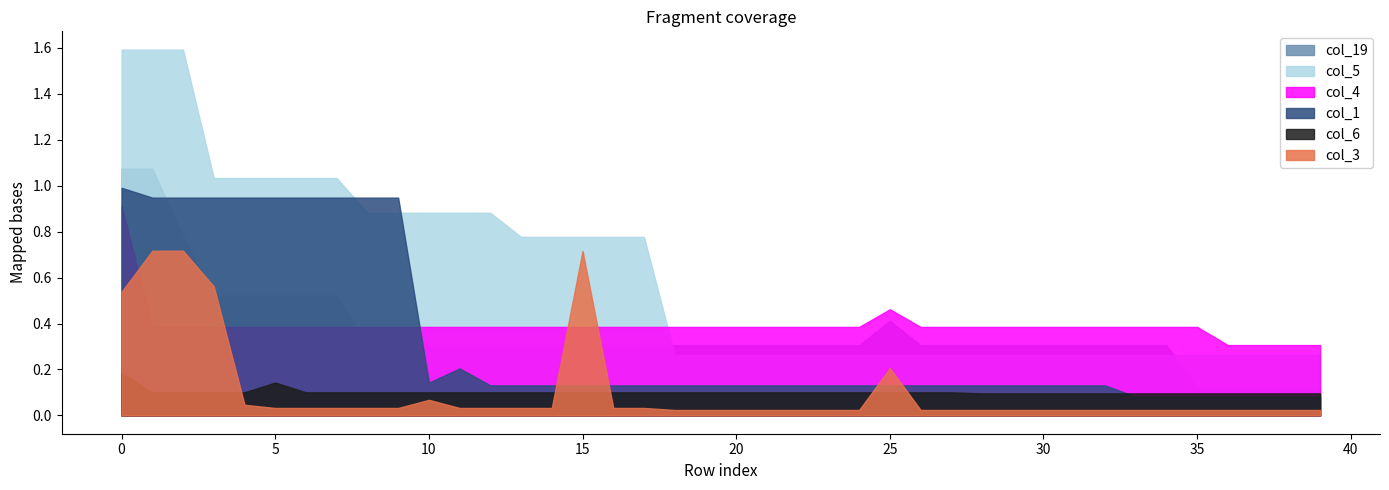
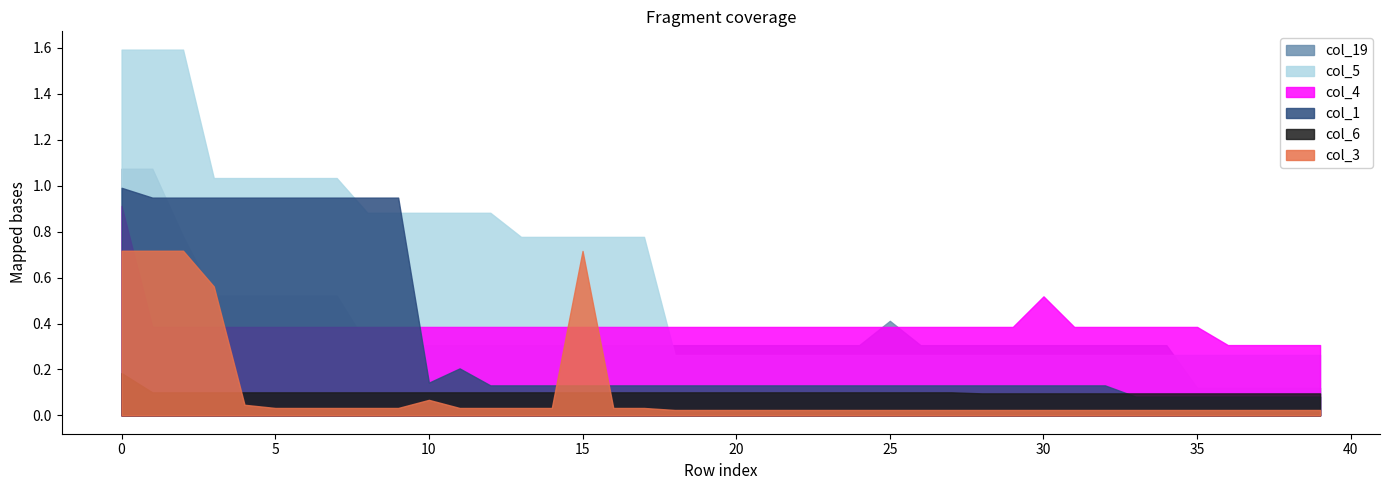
col_3, 0: 0.54 -> 0.72
col_6, 5: 0.14 -> 0.10
col_4, 25: 0.46 -> 0.39
col_3, 25: 0.21 -> 0.02
col_4, 30: 0.39 -> 0.52
